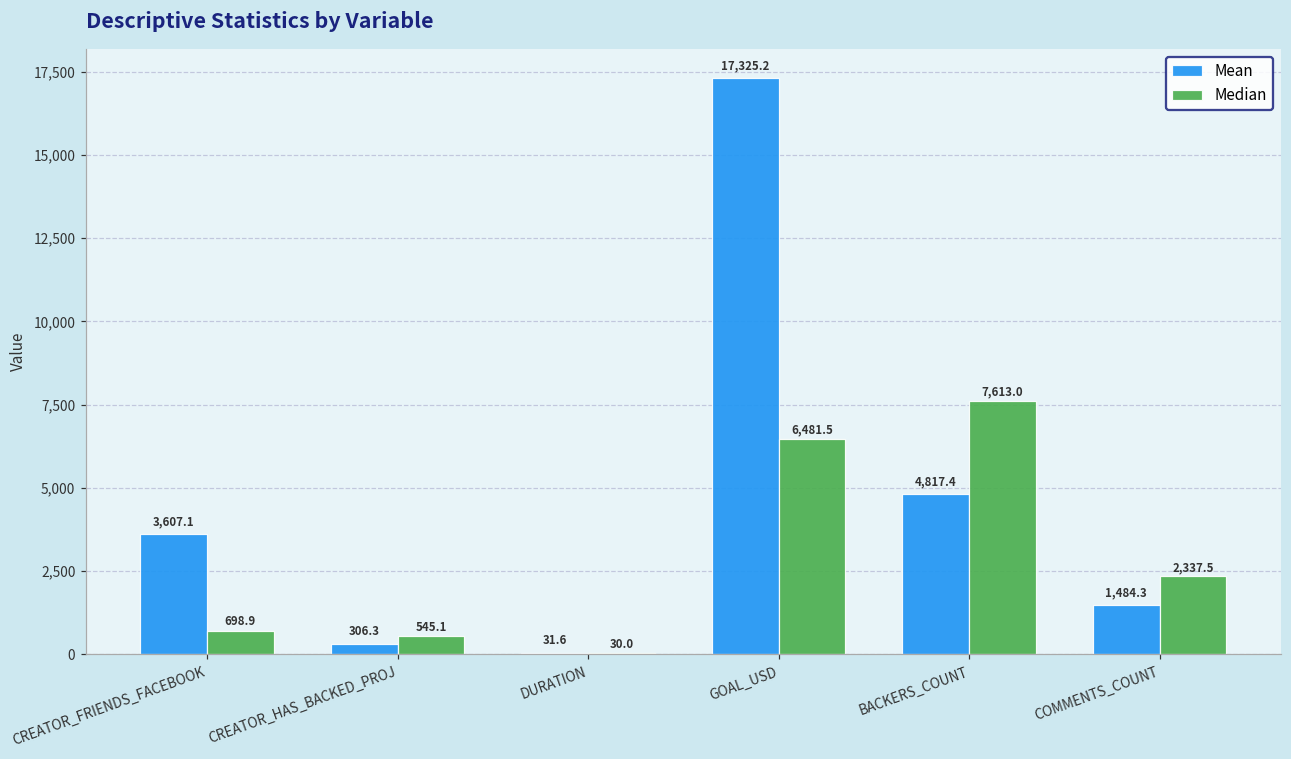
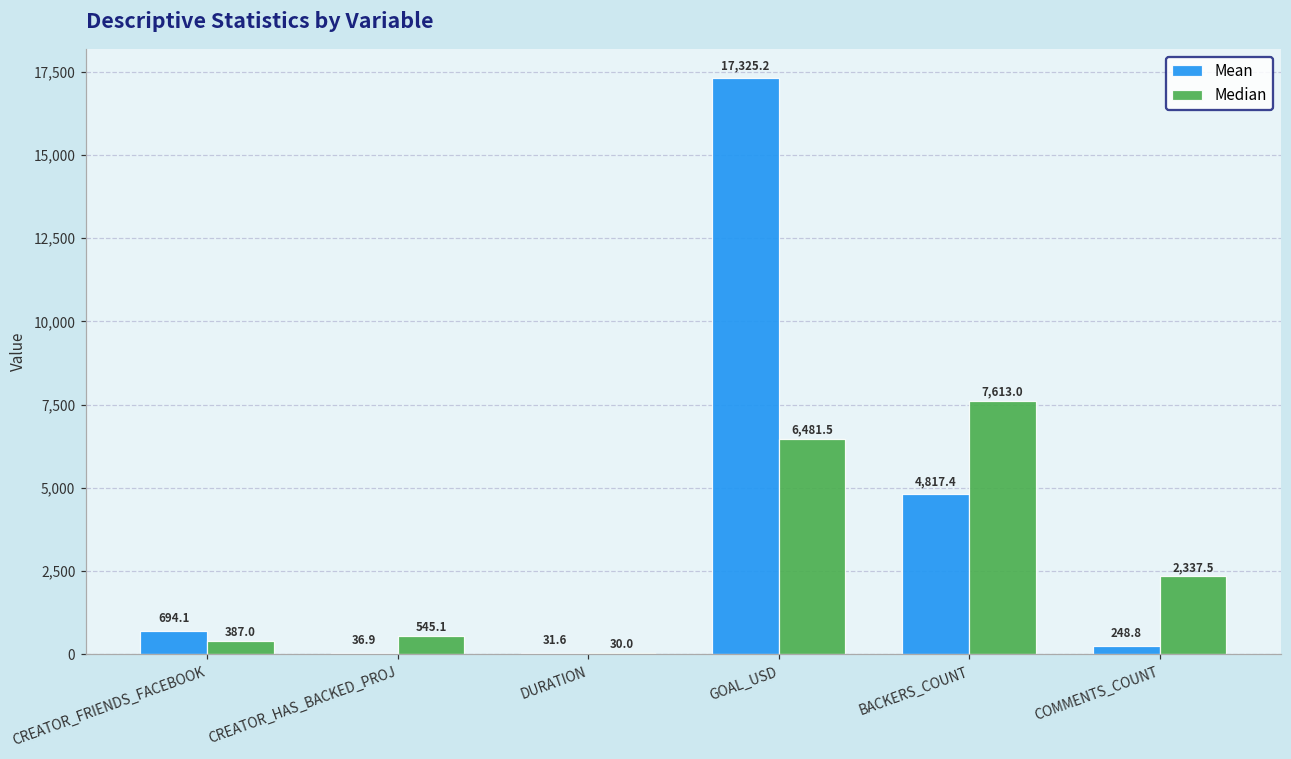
Mean, CREATOR_FRIENDS_FACEBOOK: 3,607.1 -> 694.1
Median, CREATOR_FRIENDS_FACEBOOK: 698.9 -> 387.0
Mean, CREATOR_HAS_BACKED_PROJ: 306.3 -> 36.9
Mean, COMMENTS_COUNT: 1,484.3 -> 248.8
